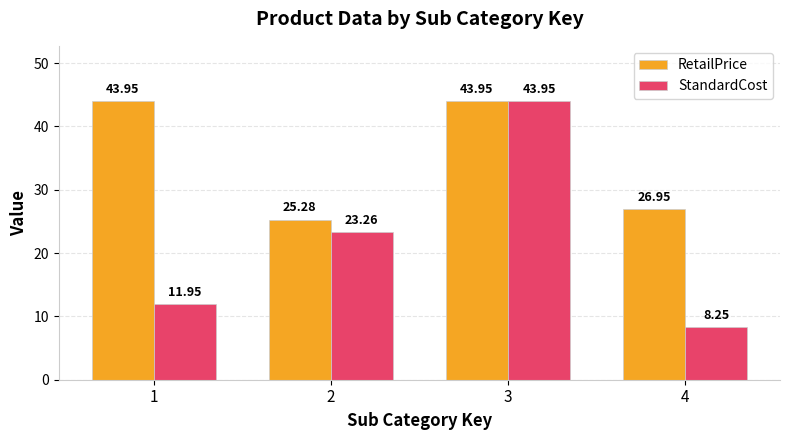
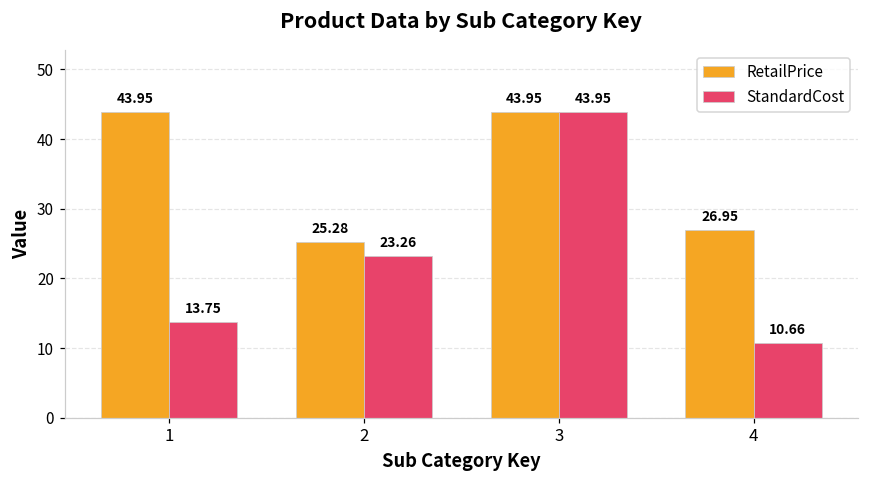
StandardCost, 1: 11.95 -> 13.75
StandardCost, 4: 8.25 -> 10.66
